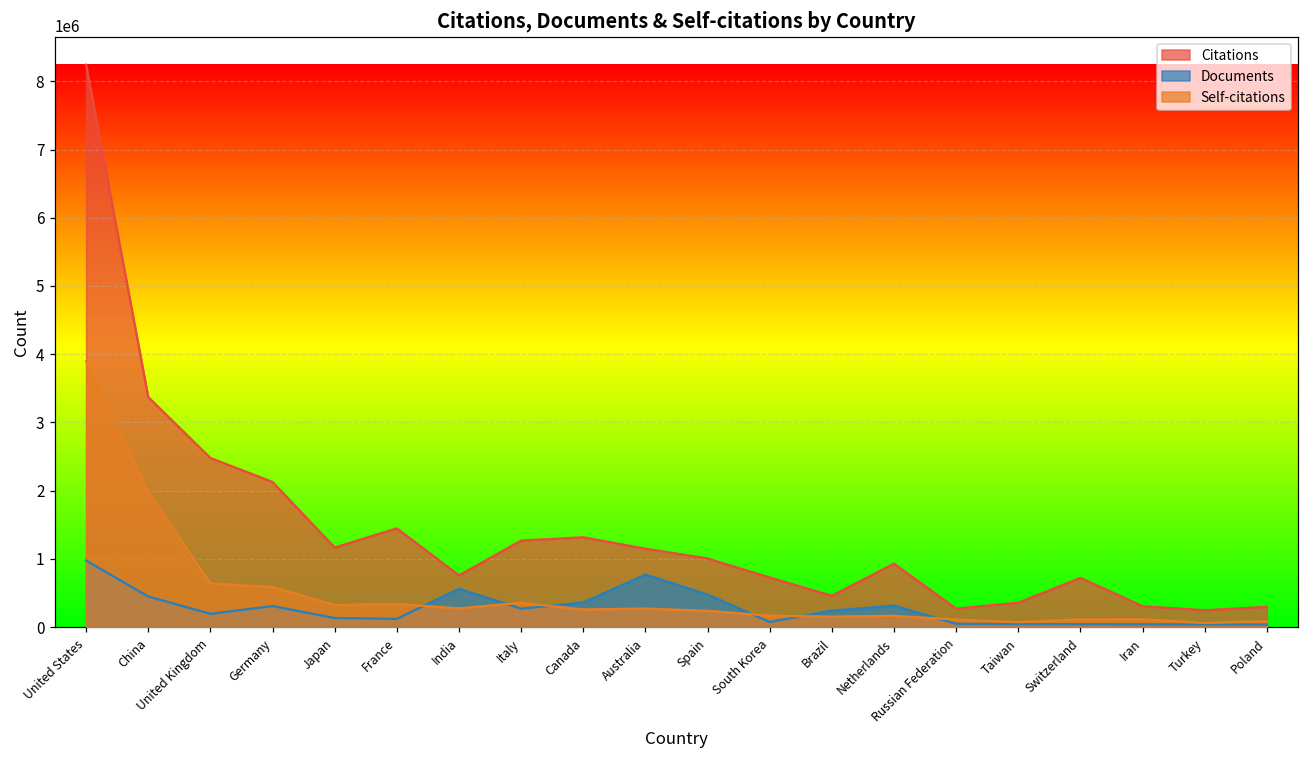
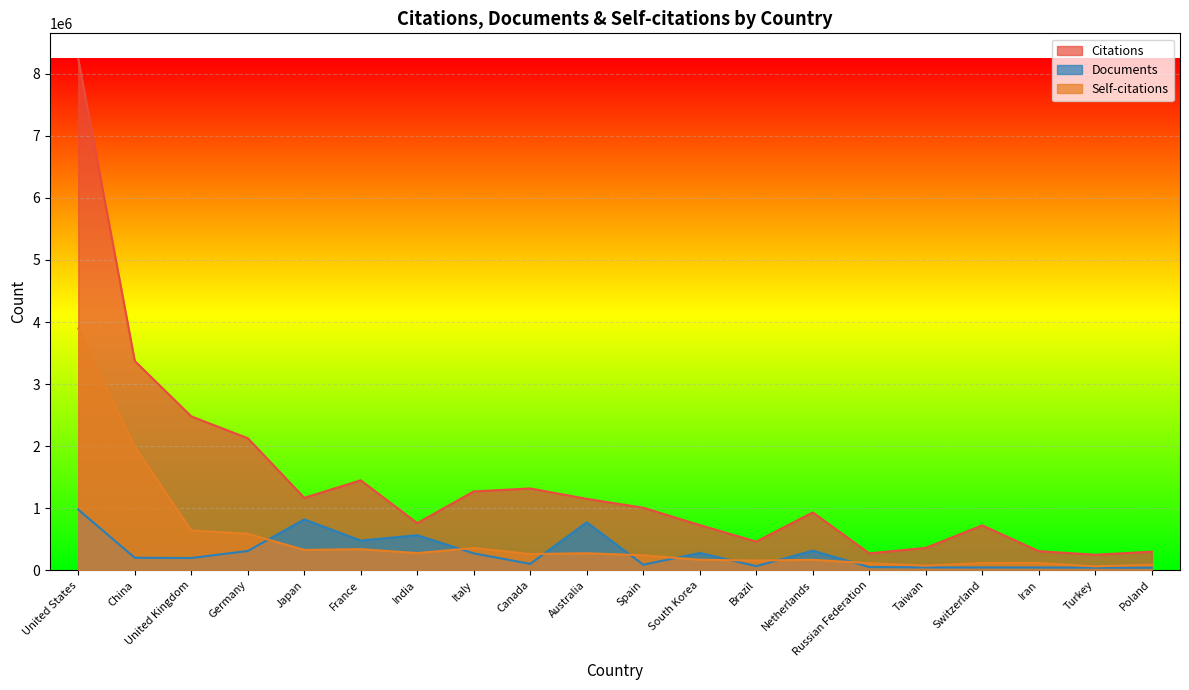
Documents, China: 400000 -> 200000
Documents, Japan: 100000 -> 800000
Documents, France: 100000 -> 500000
Documents, Canada: 400000 -> 100000
Documents, Spain: 500000 -> 100000
Documents, South Korea: 100000 -> 300000
Documents, Brazil: 200000 -> 100000
